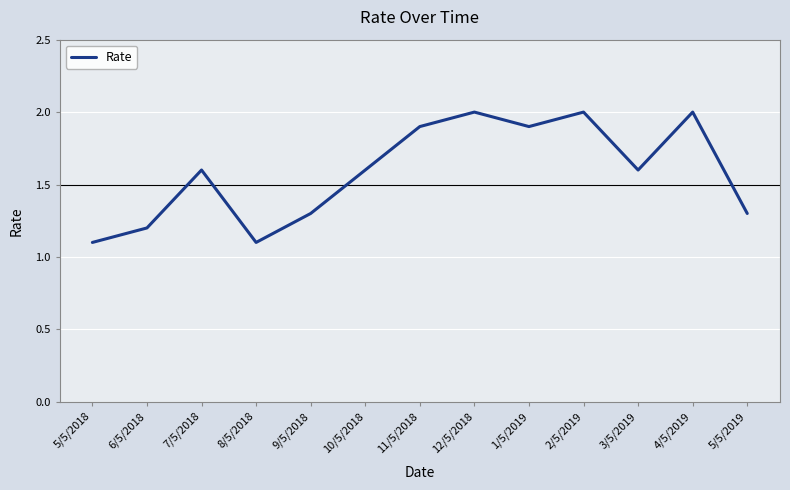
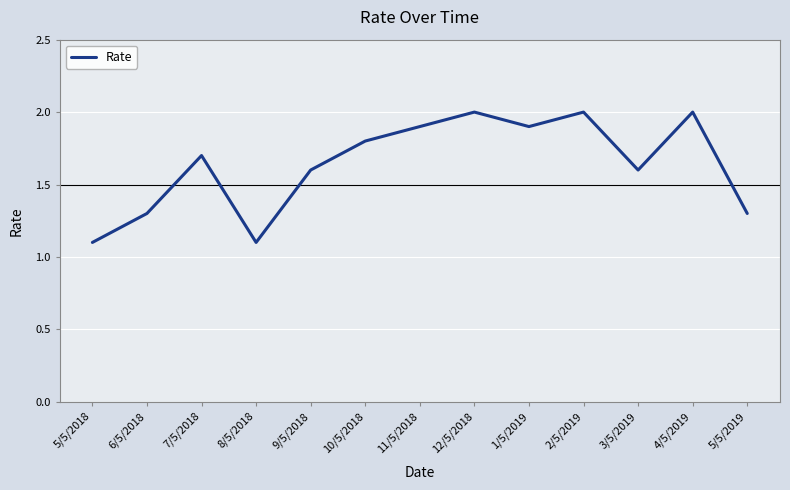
6/5/2018: 1.2 -> 1.3
7/5/2018: 1.6 -> 1.7
9/5/2018: 1.3 -> 1.6
10/5/2018: 1.6 -> 1.8
